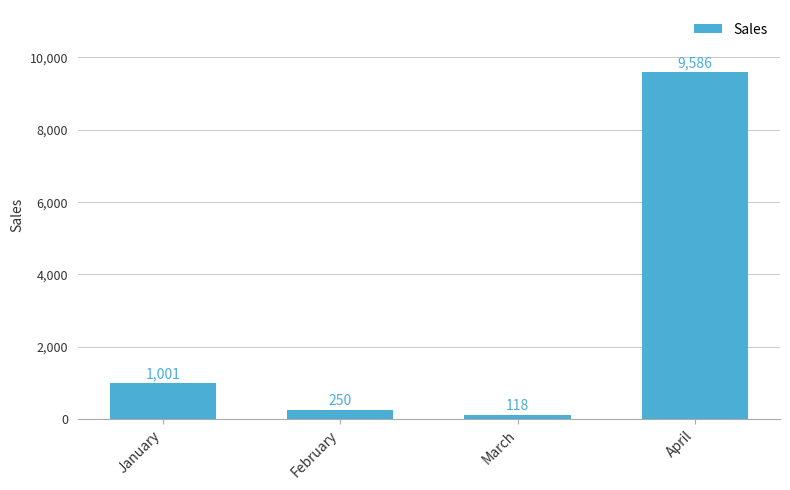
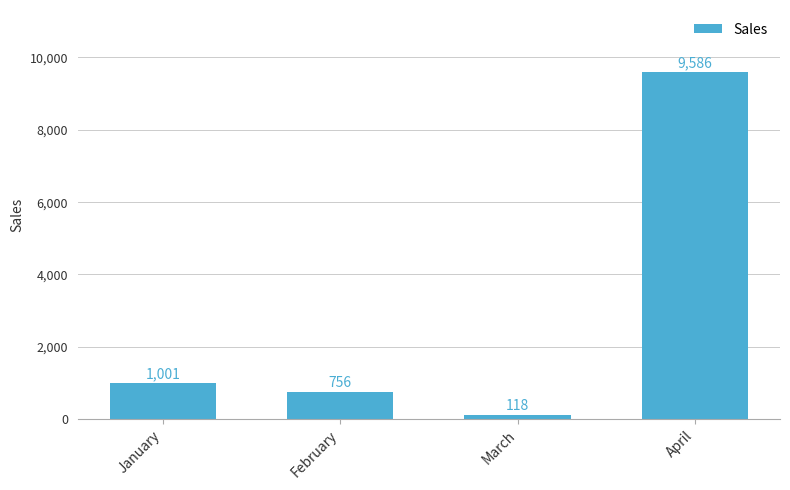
February: 250 -> 756
